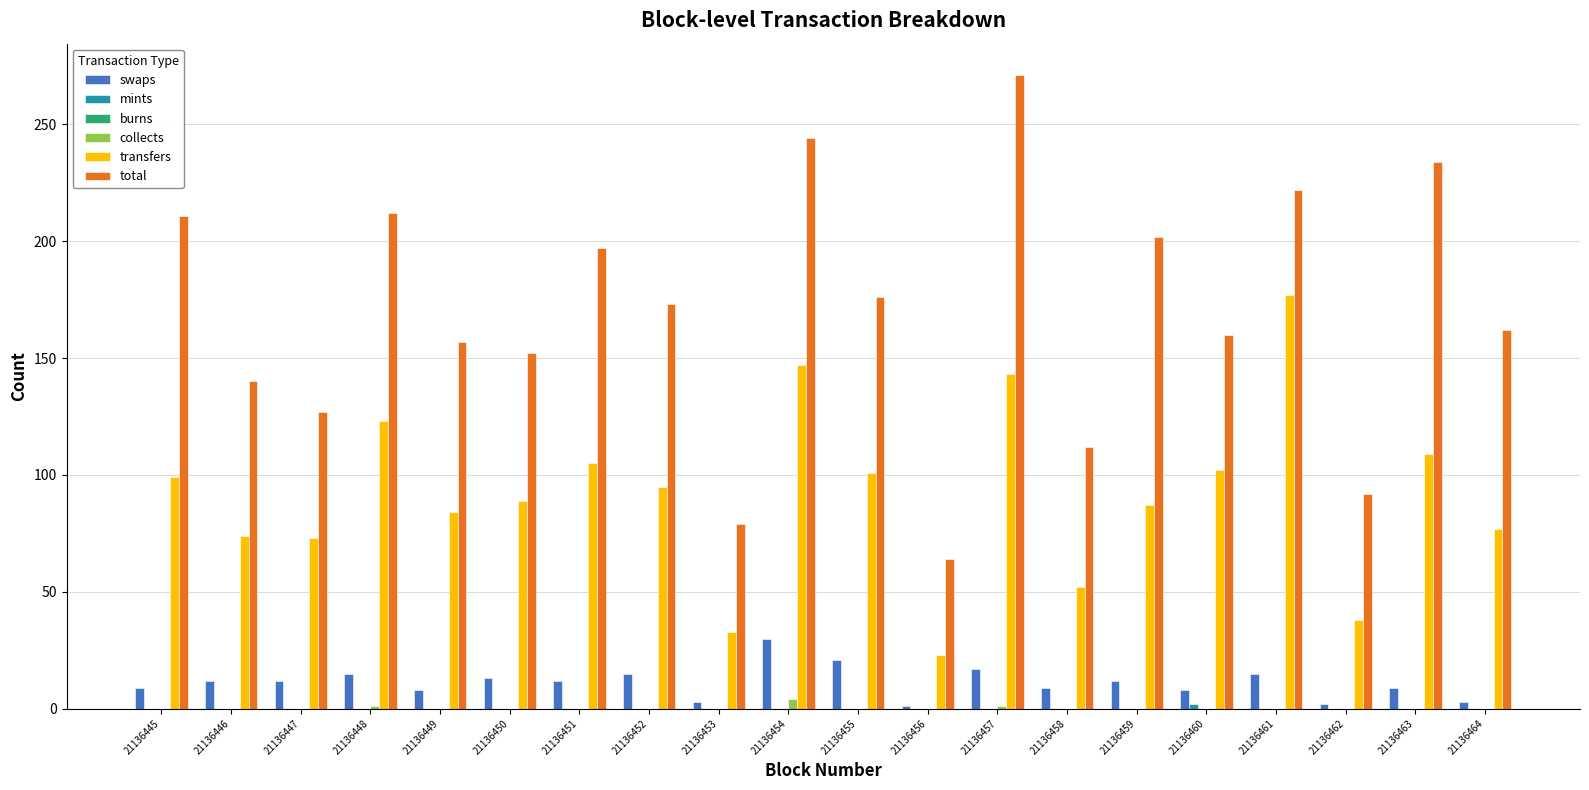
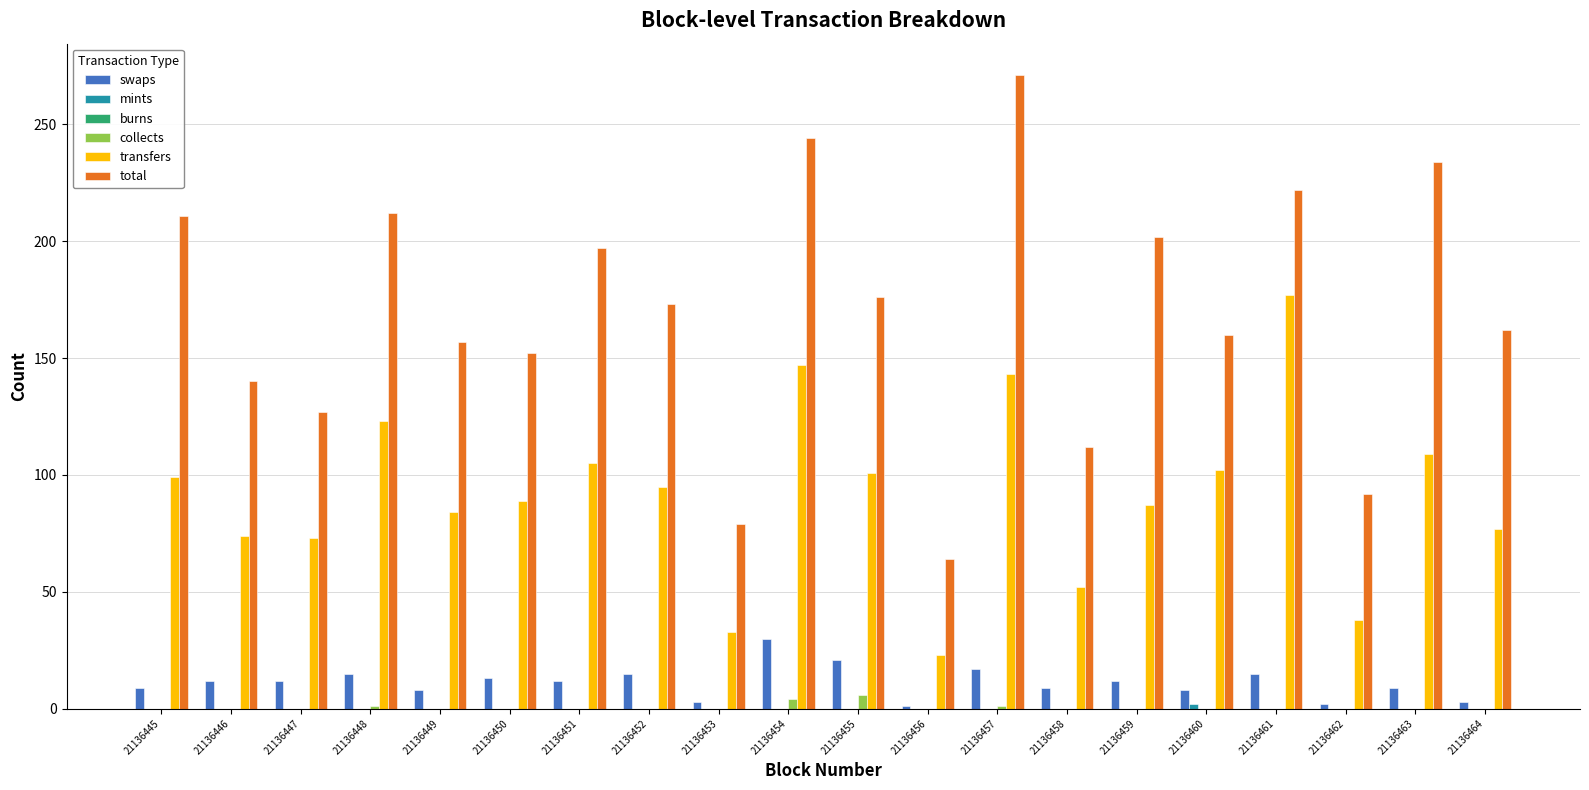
collects, 21136455: 0 -> 6
